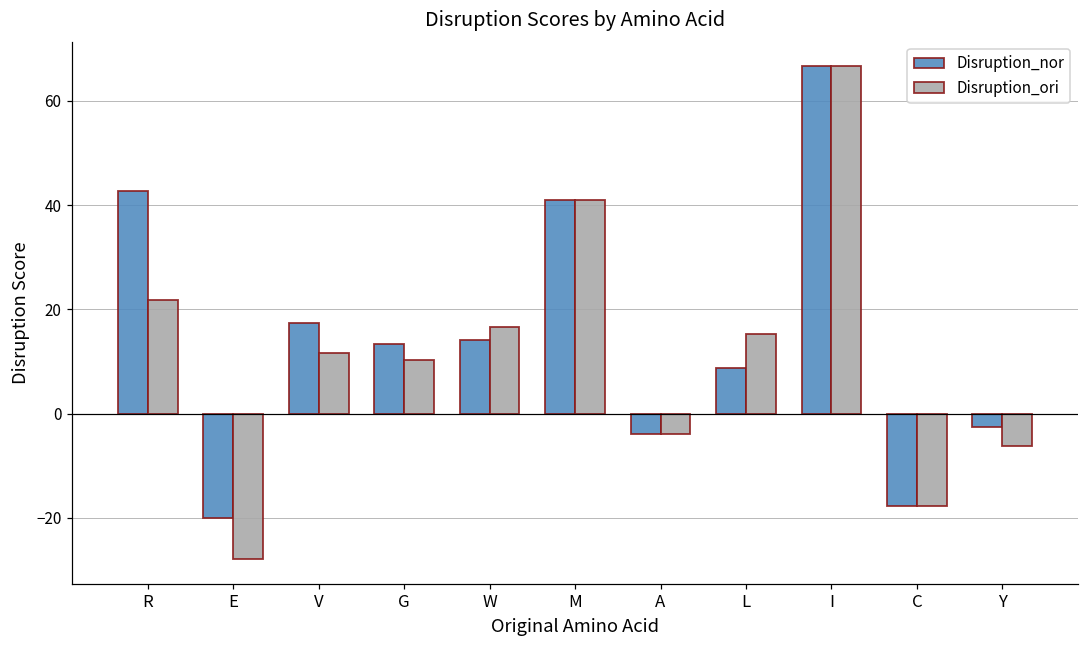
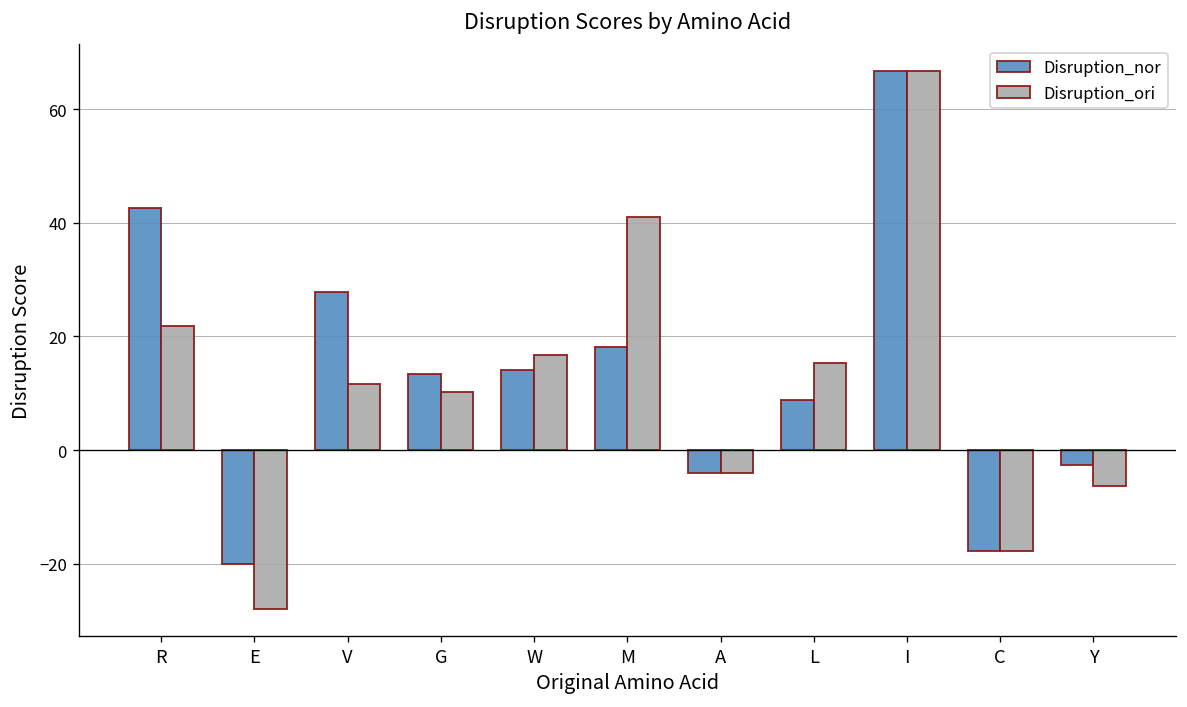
Disruption_nor, V: 17 -> 28
Disruption_nor, M: 41 -> 18
